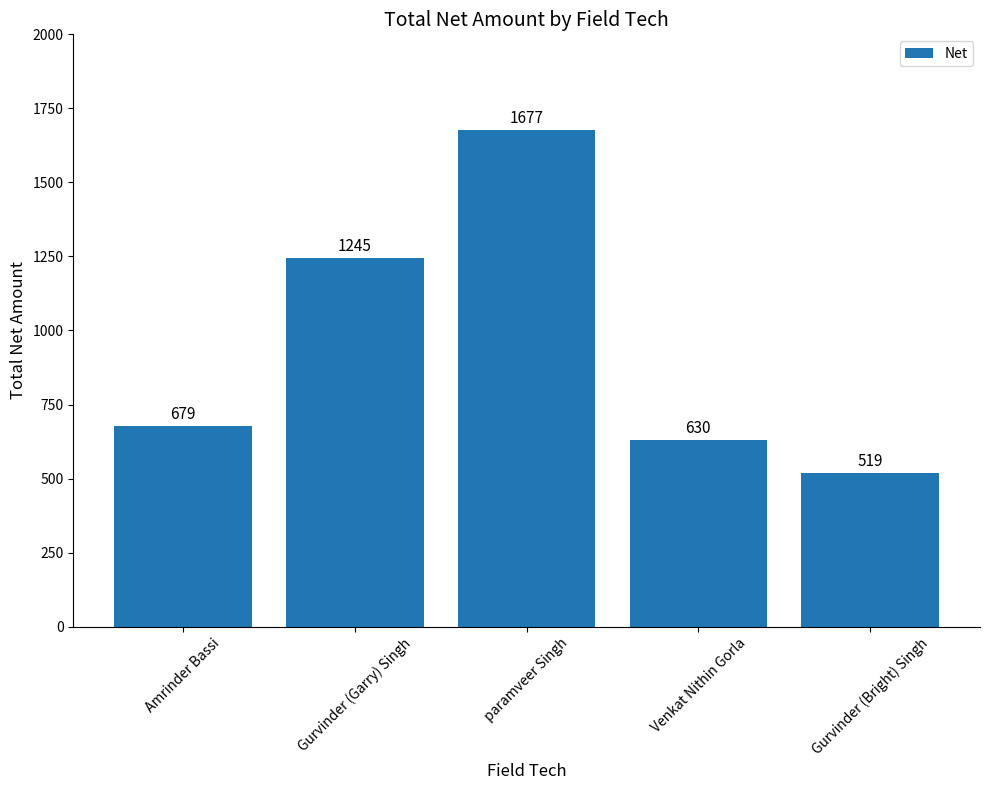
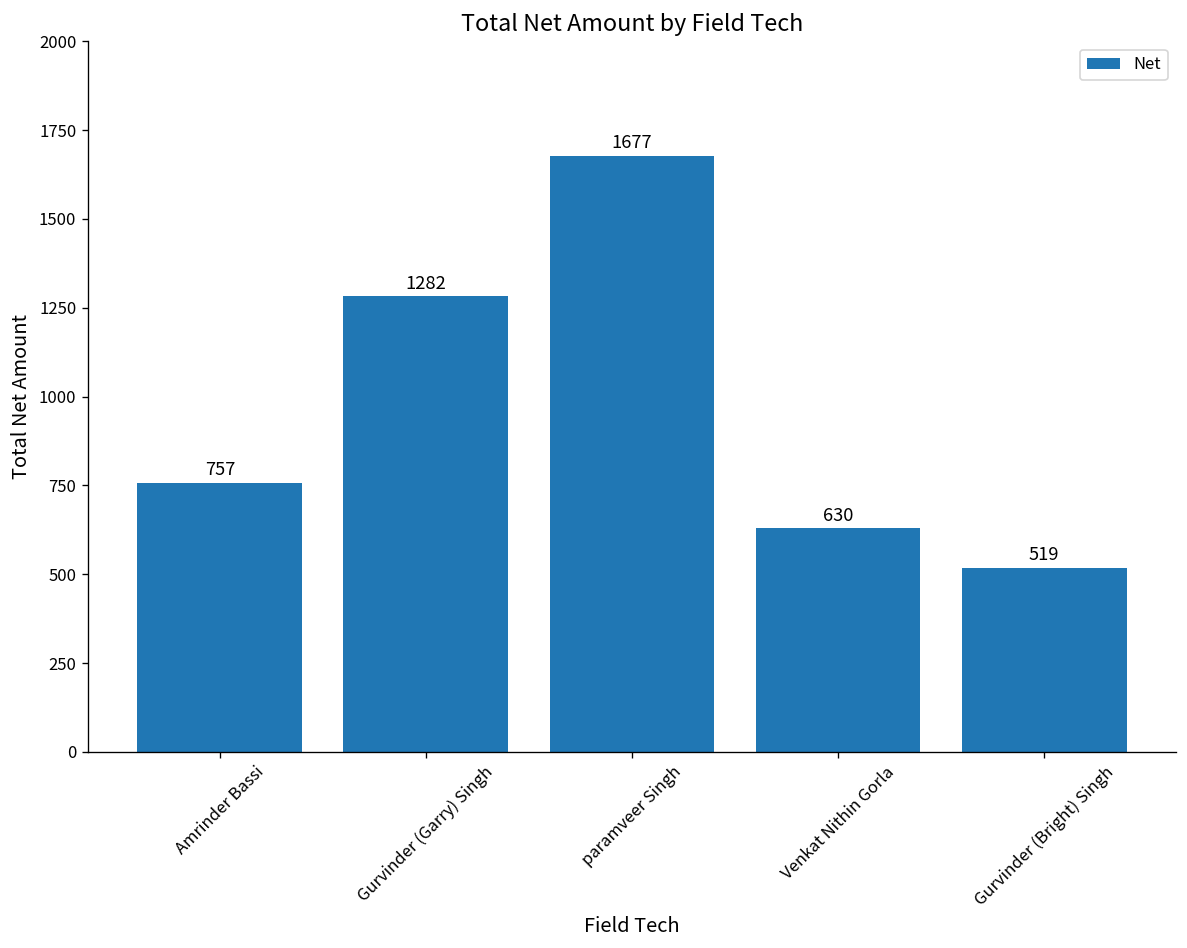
Amrinder Bassi: 679 -> 757
Gurvinder (Garry) Singh: 1245 -> 1282
